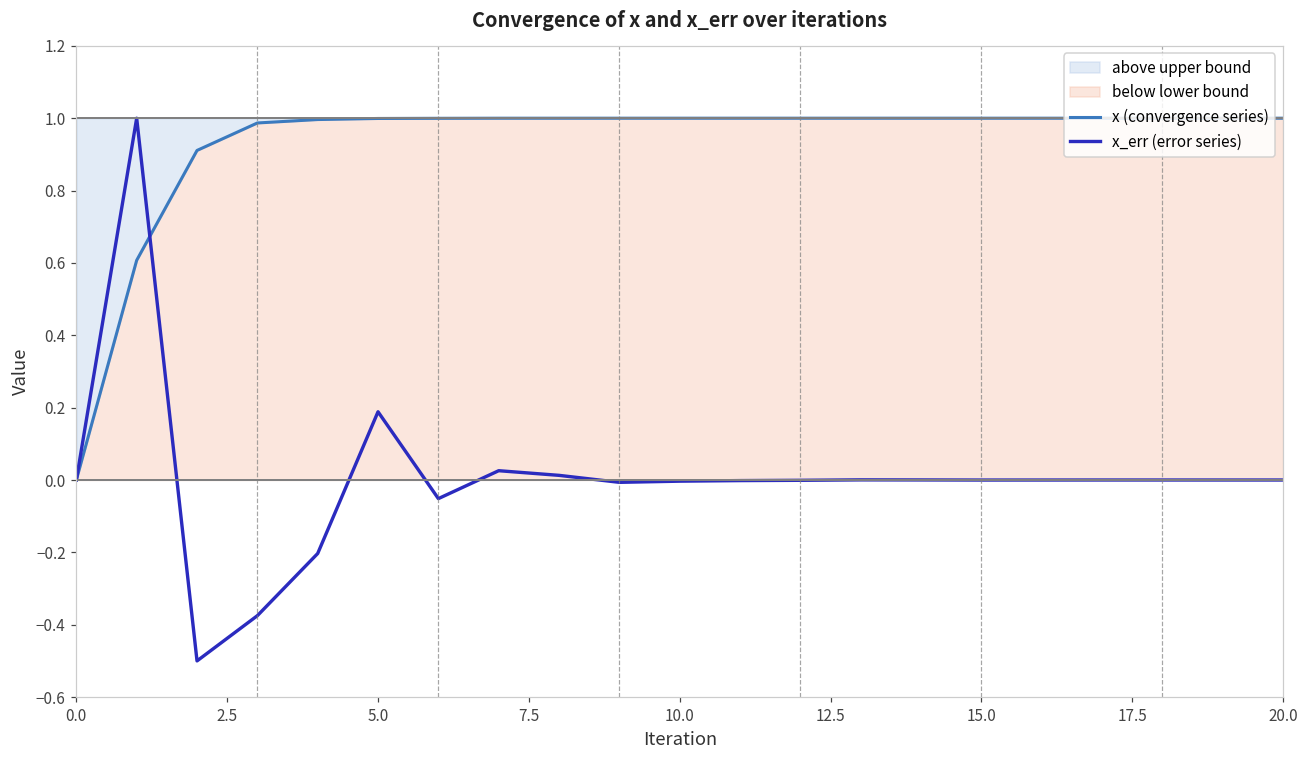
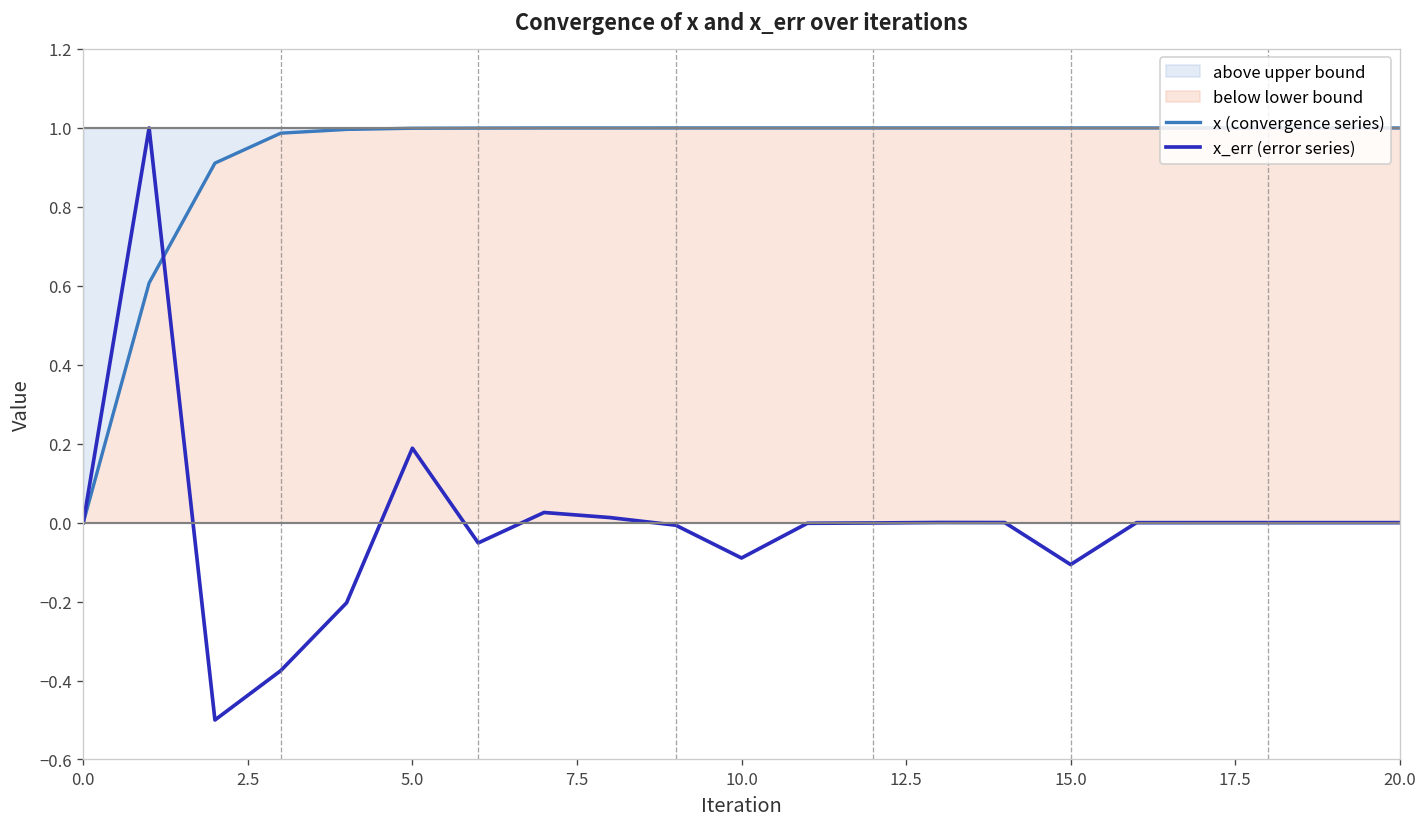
x_err (error series), 10.0: 0.00 -> -0.09
x_err (error series), 15.0: 0.00 -> -0.11
